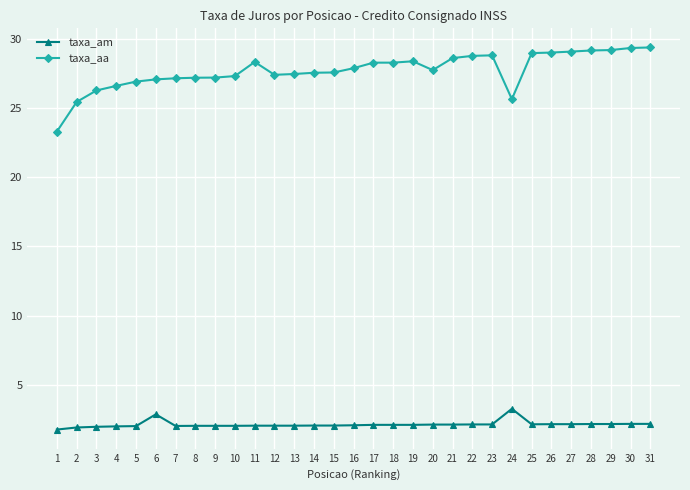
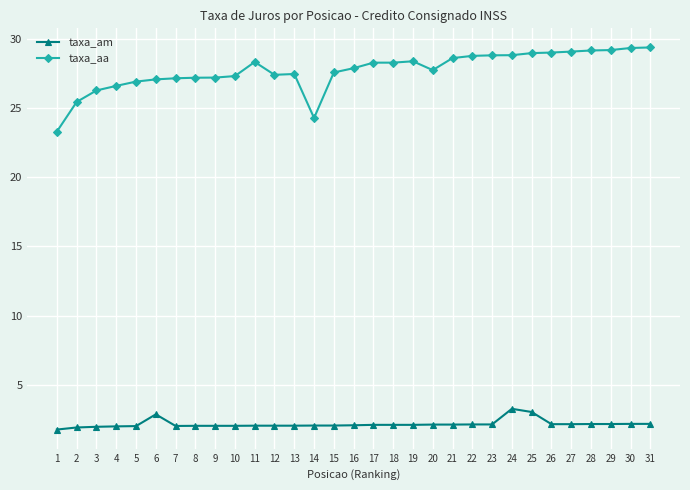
taxa_aa, 14: 27.6 -> 24.3
taxa_aa, 24: 25.7 -> 28.8
taxa_am, 25: 2.1 -> 3.0
